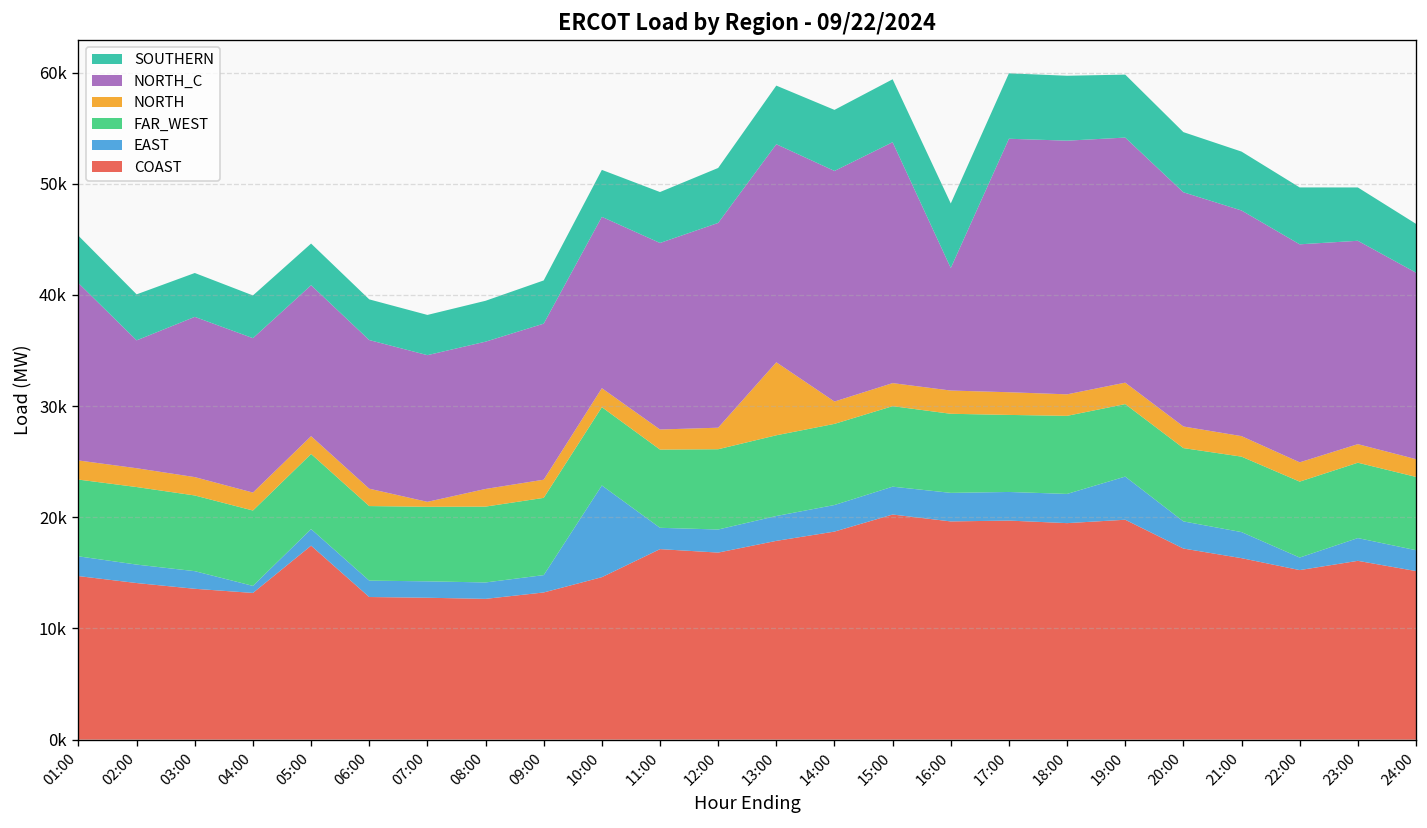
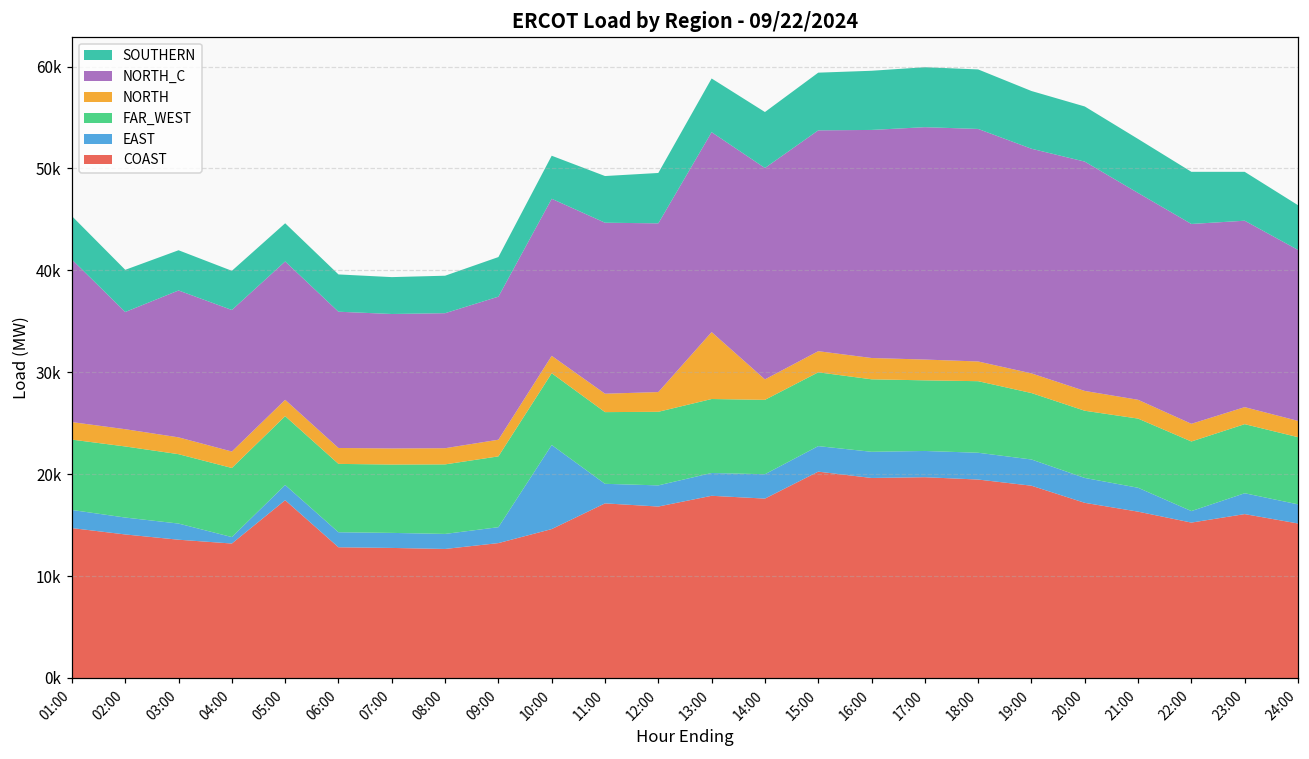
NORTH, 07:00: 0 -> 2000
NORTH_C, 12:00: 18000 -> 17000
COAST, 14:00: 19000 -> 18000
NORTH_C, 16:00: 11000 -> 22000
COAST, 19:00: 20000 -> 19000
EAST, 19:00: 4000 -> 3000
NORTH_C, 20:00: 21000 -> 23000
